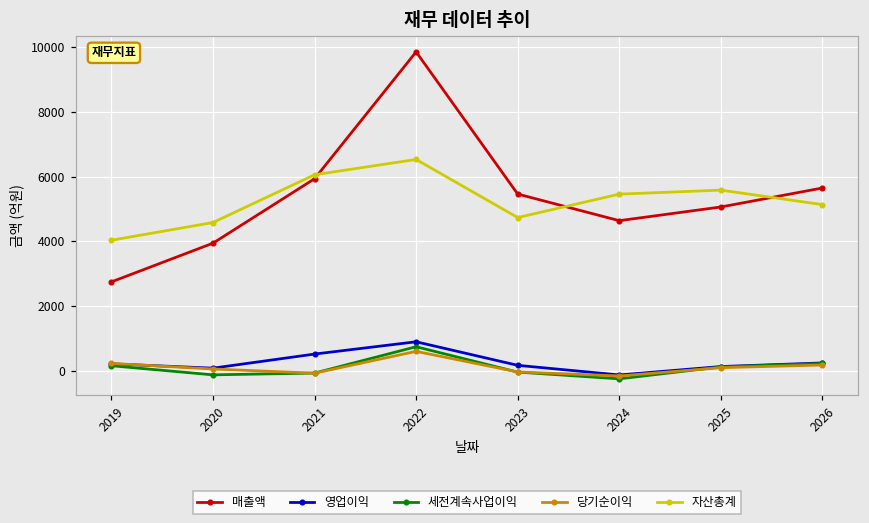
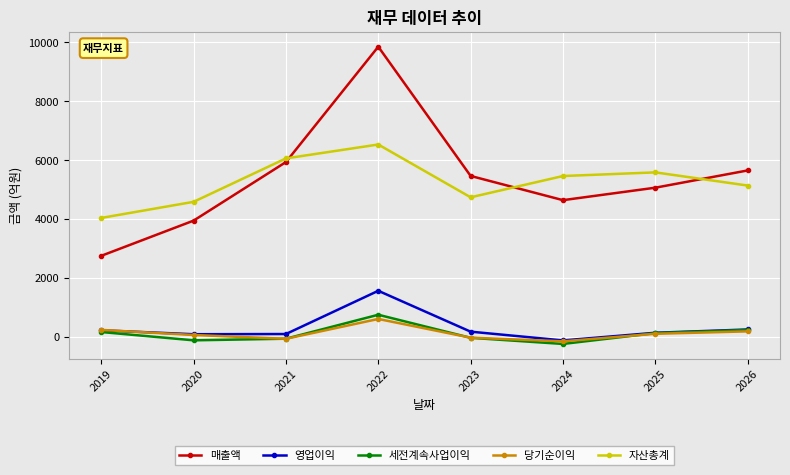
영업이익, 2021: 500 -> 100
영업이익, 2022: 900 -> 1600
